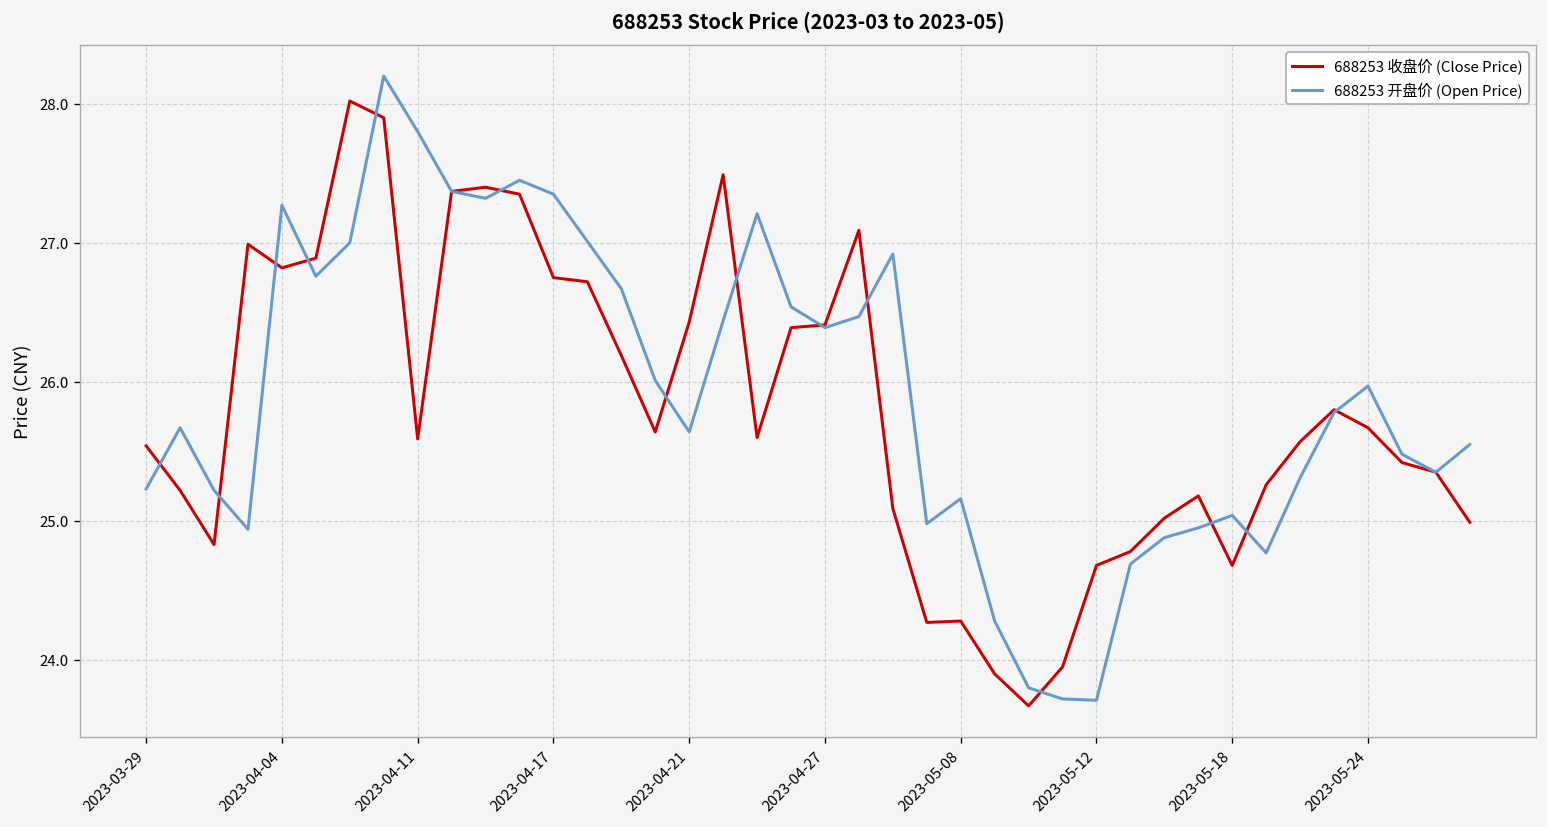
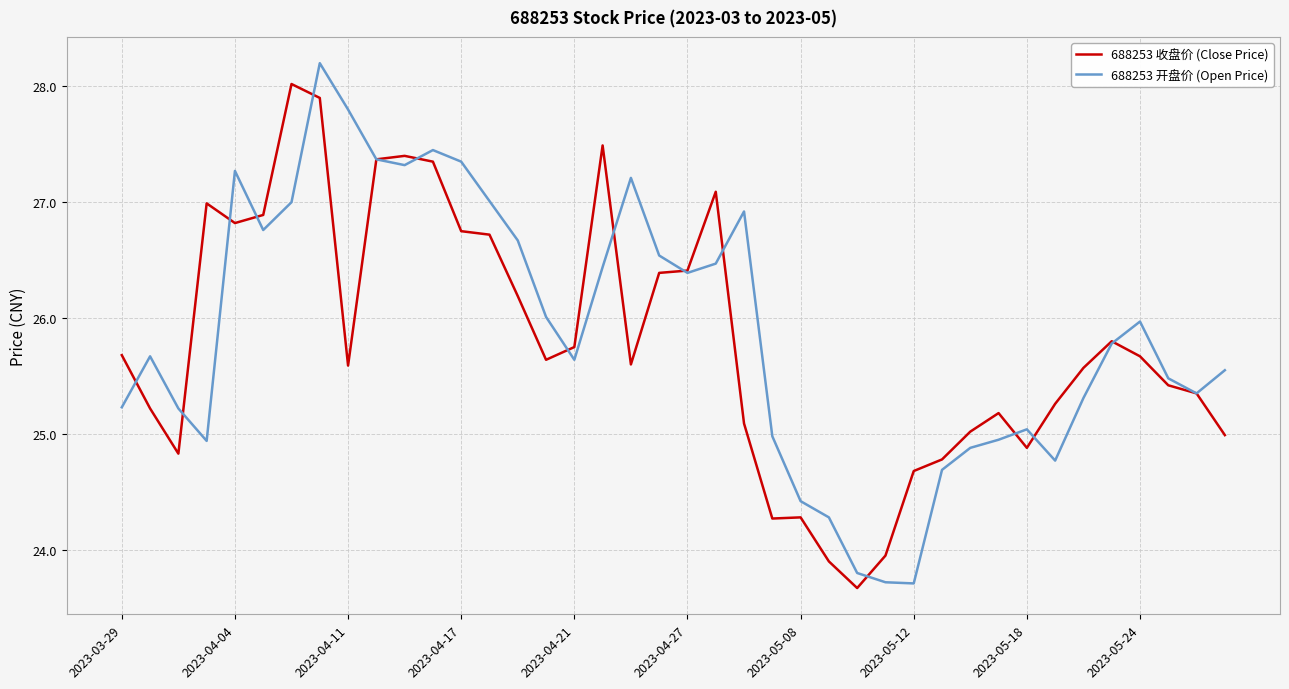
688253 收盘价 (Close Price), 2023-03-29: 25.54 -> 25.68
688253 收盘价 (Close Price), 2023-04-21: 26.43 -> 25.75
688253 开盘价 (Open Price), 2023-05-08: 25.16 -> 24.42
688253 收盘价 (Close Price), 2023-05-18: 24.68 -> 24.88
